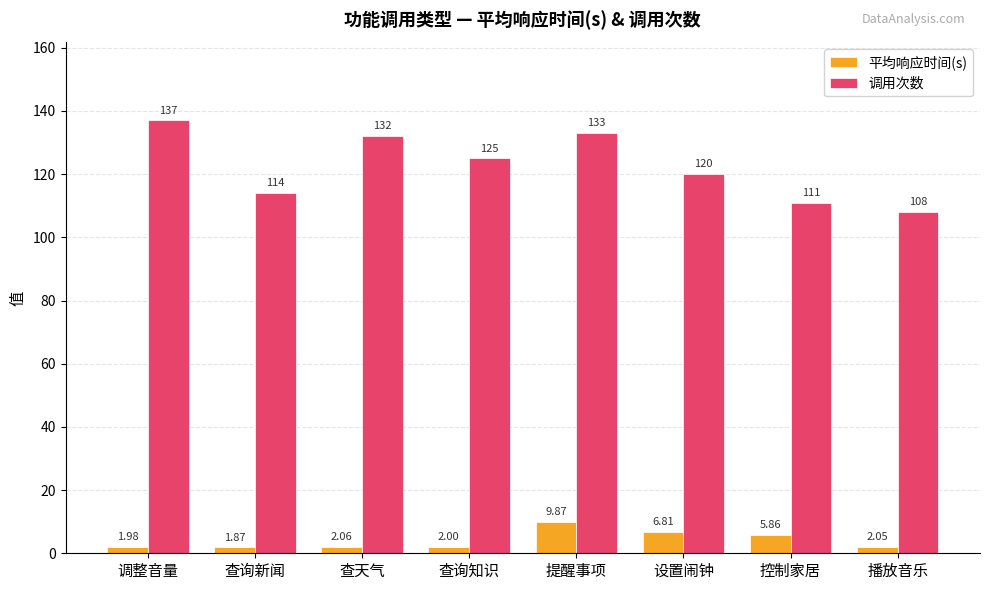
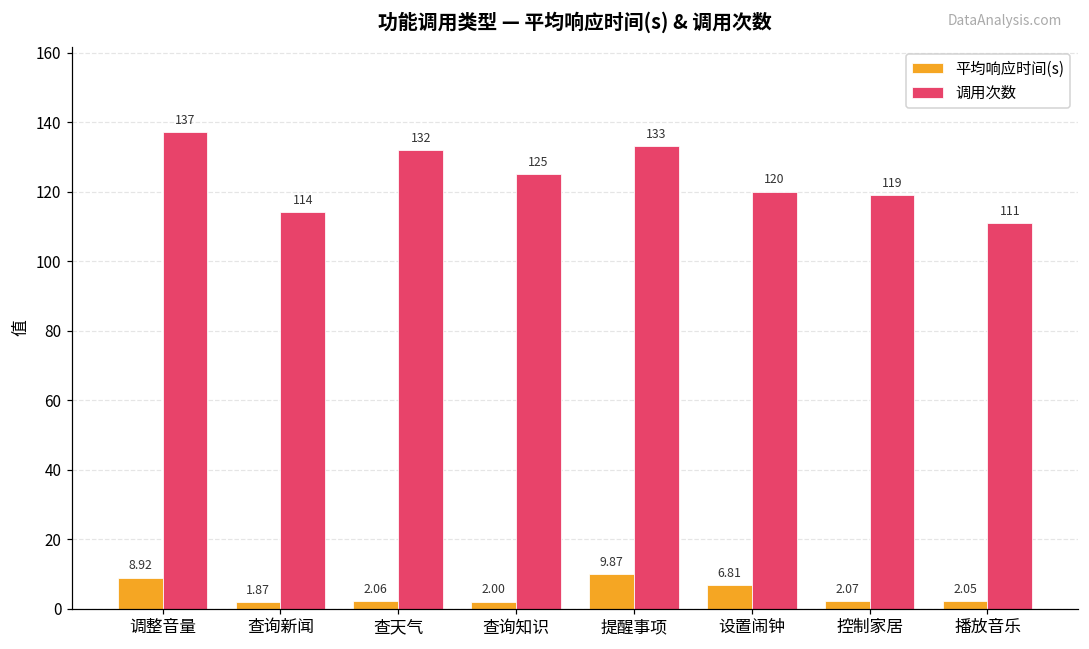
平均响应时间(s), 调整音量: 1.98 -> 8.92
平均响应时间(s), 控制家居: 5.86 -> 2.07
调用次数, 控制家居: 111 -> 119
调用次数, 播放音乐: 108 -> 111
